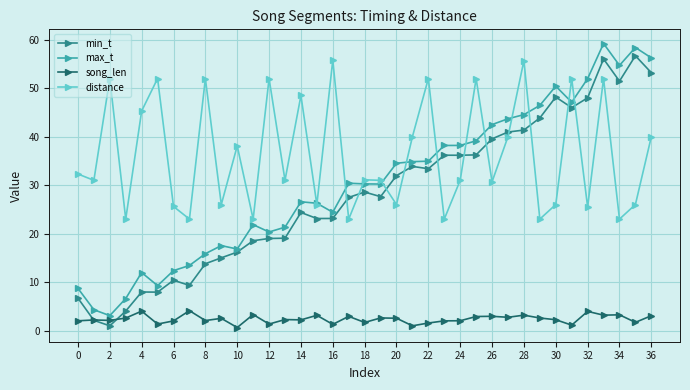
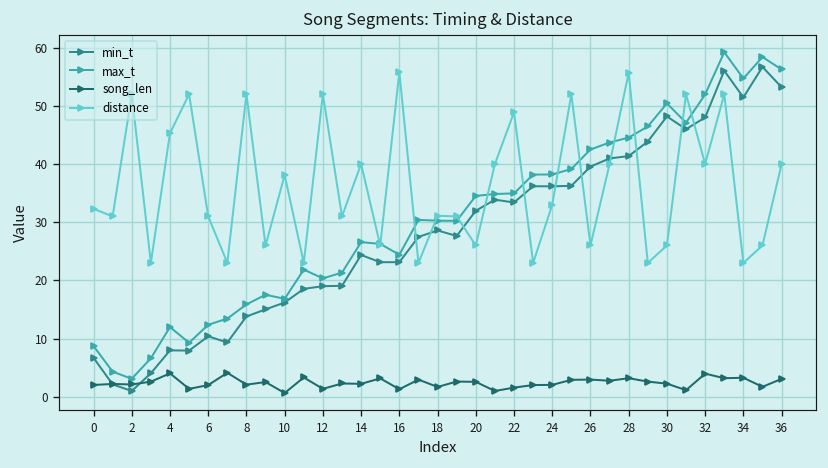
distance, 6: 26 -> 31
distance, 14: 49 -> 40
distance, 22: 52 -> 49
distance, 24: 31 -> 33
distance, 26: 31 -> 26
distance, 32: 26 -> 40
